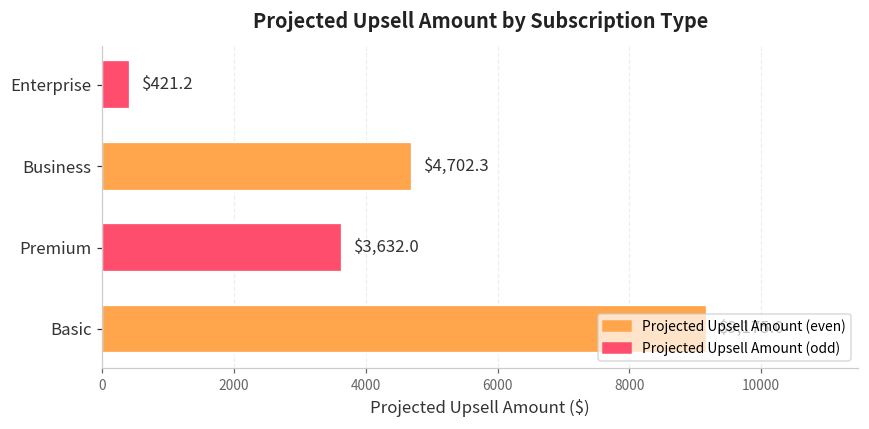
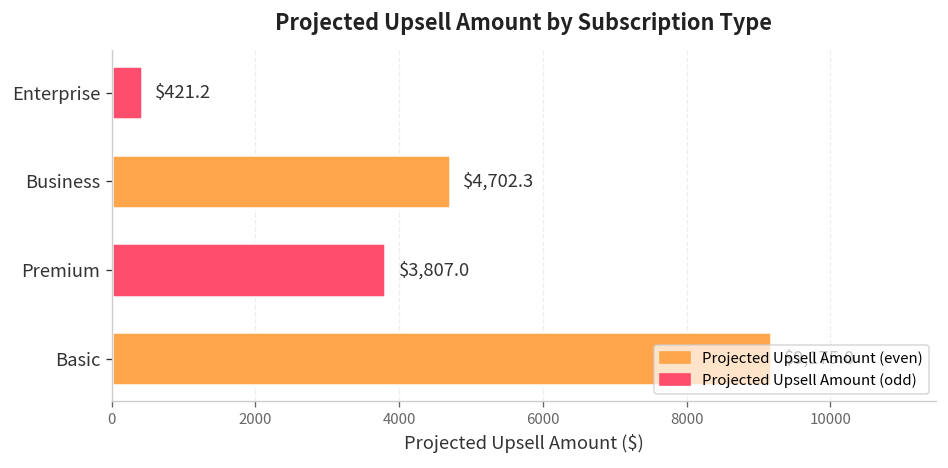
Premium: $3,632.0 -> $3,807.0
